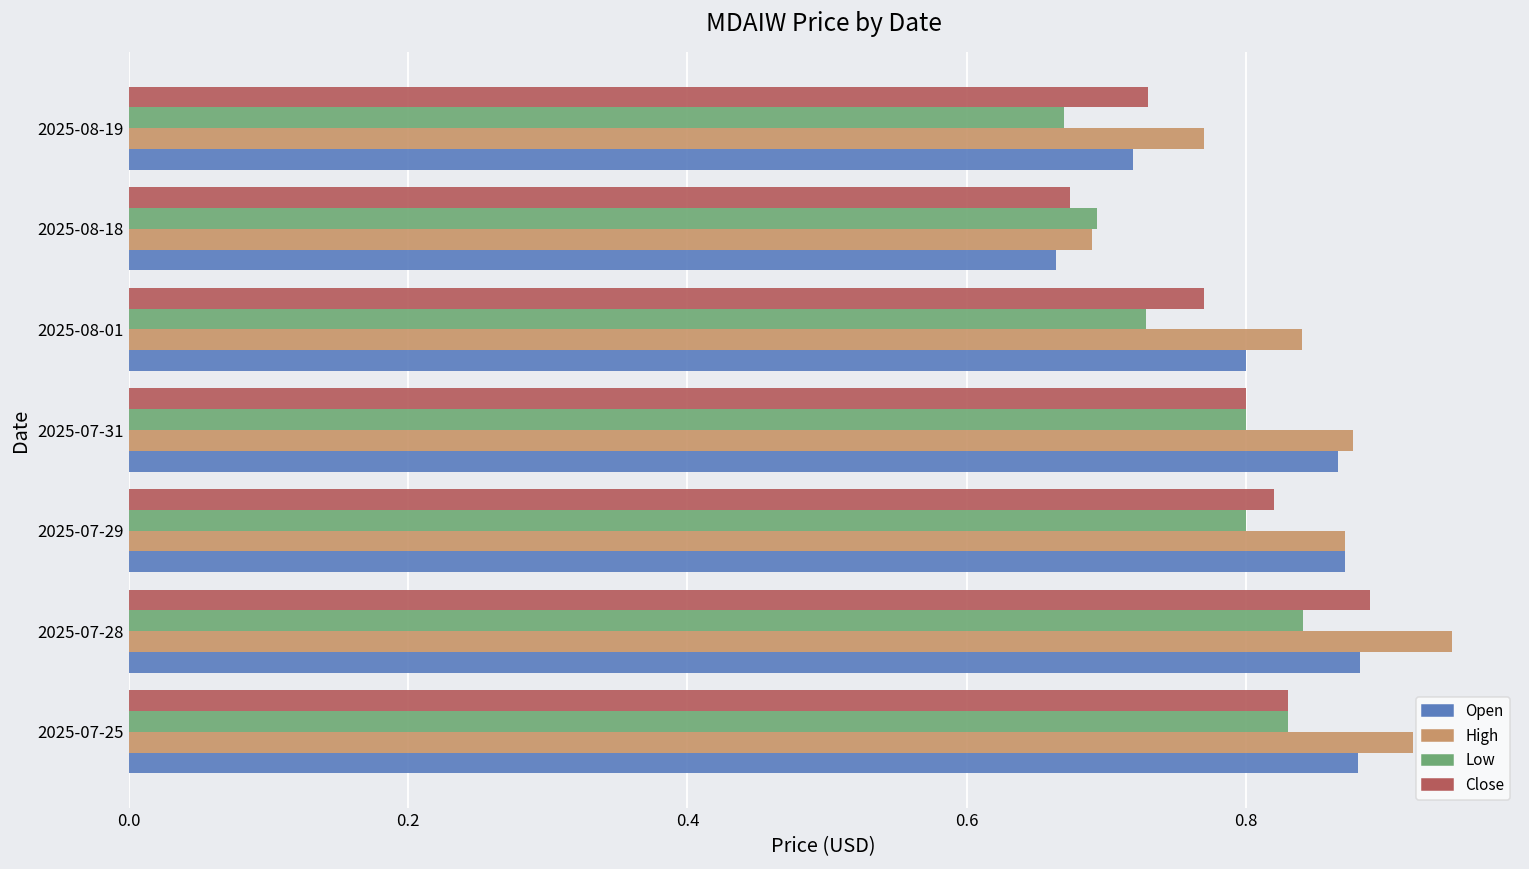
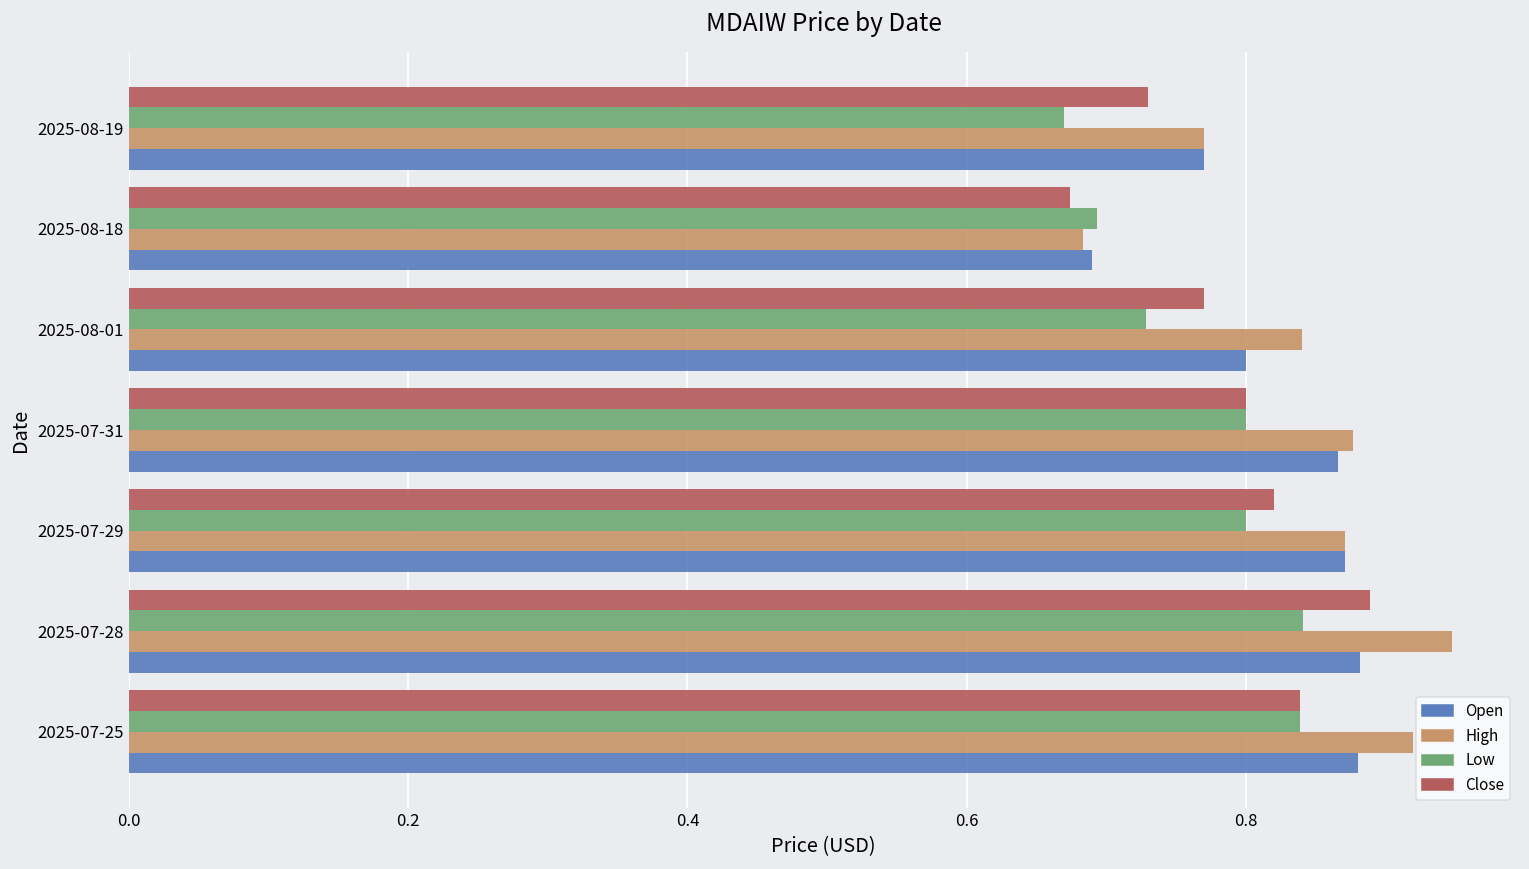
Open, 2025-08-19: 0.719 -> 0.770
High, 2025-08-18: 0.690 -> 0.683
Open, 2025-08-18: 0.664 -> 0.690
Close, 2025-07-25: 0.830 -> 0.839
Low, 2025-07-25: 0.830 -> 0.839
